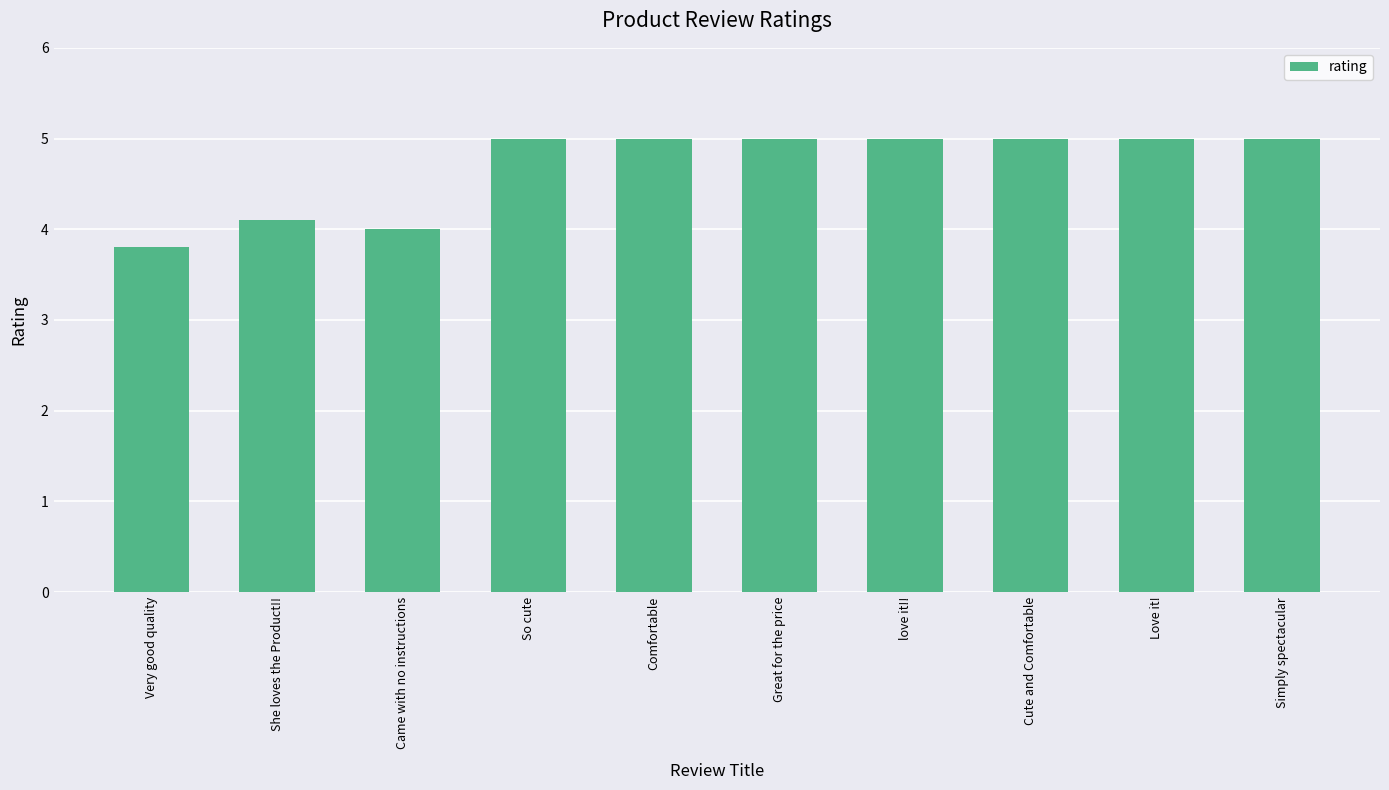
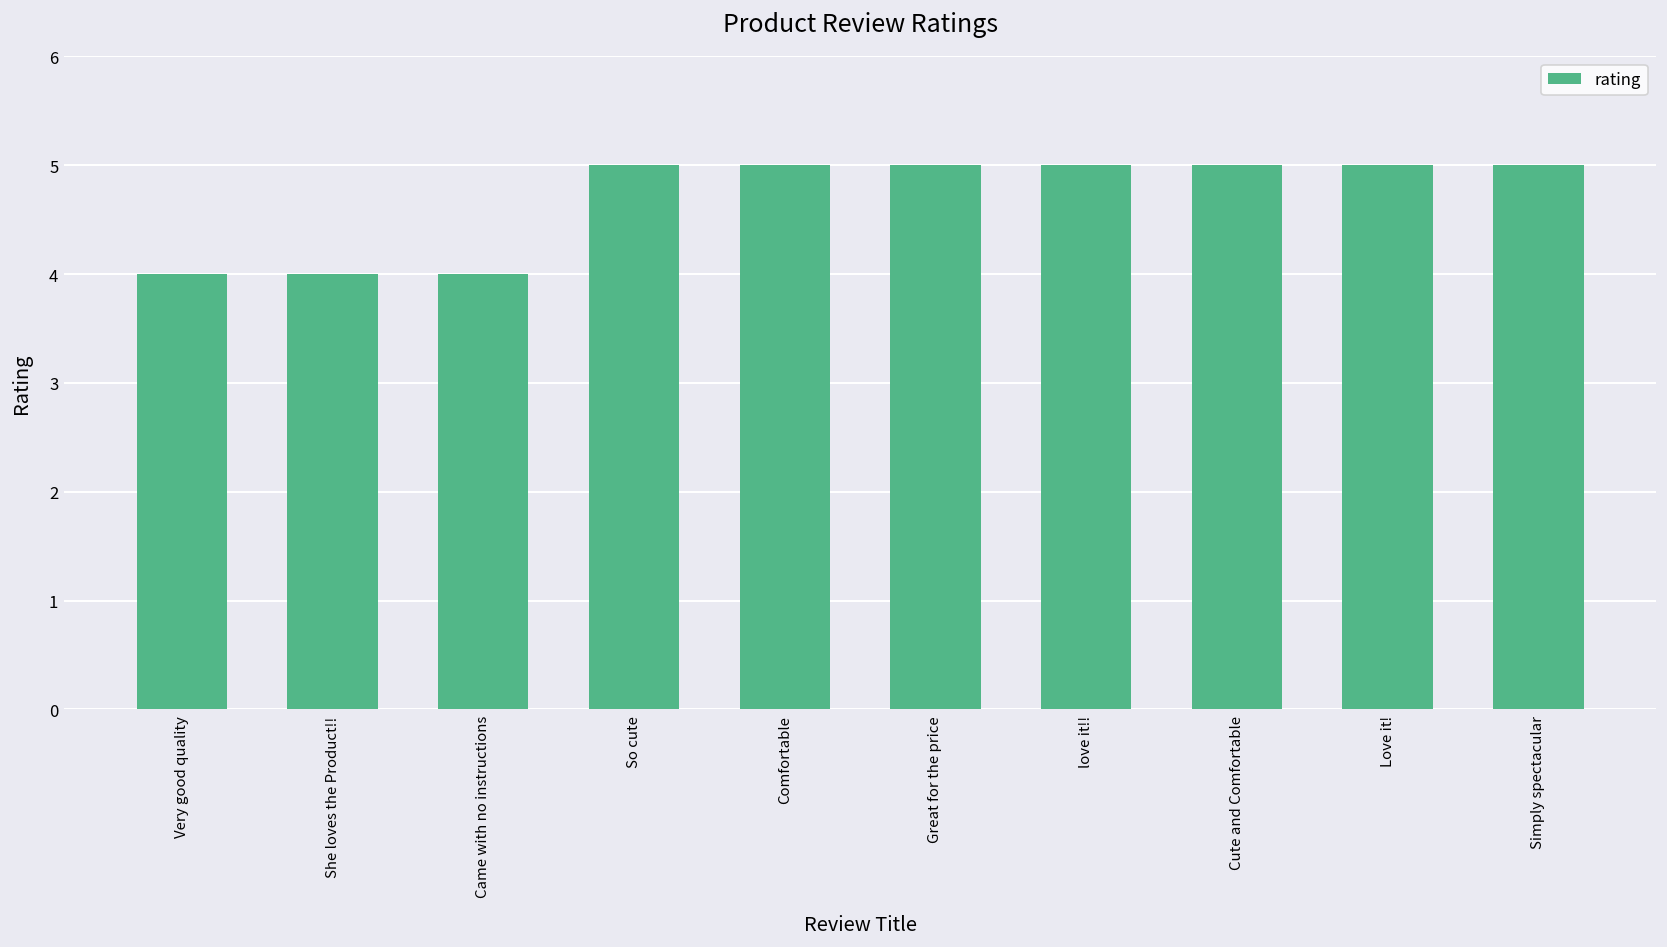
Very good quality: 3.8 -> 4.0
She loves the Product!!: 4.1 -> 4.0
